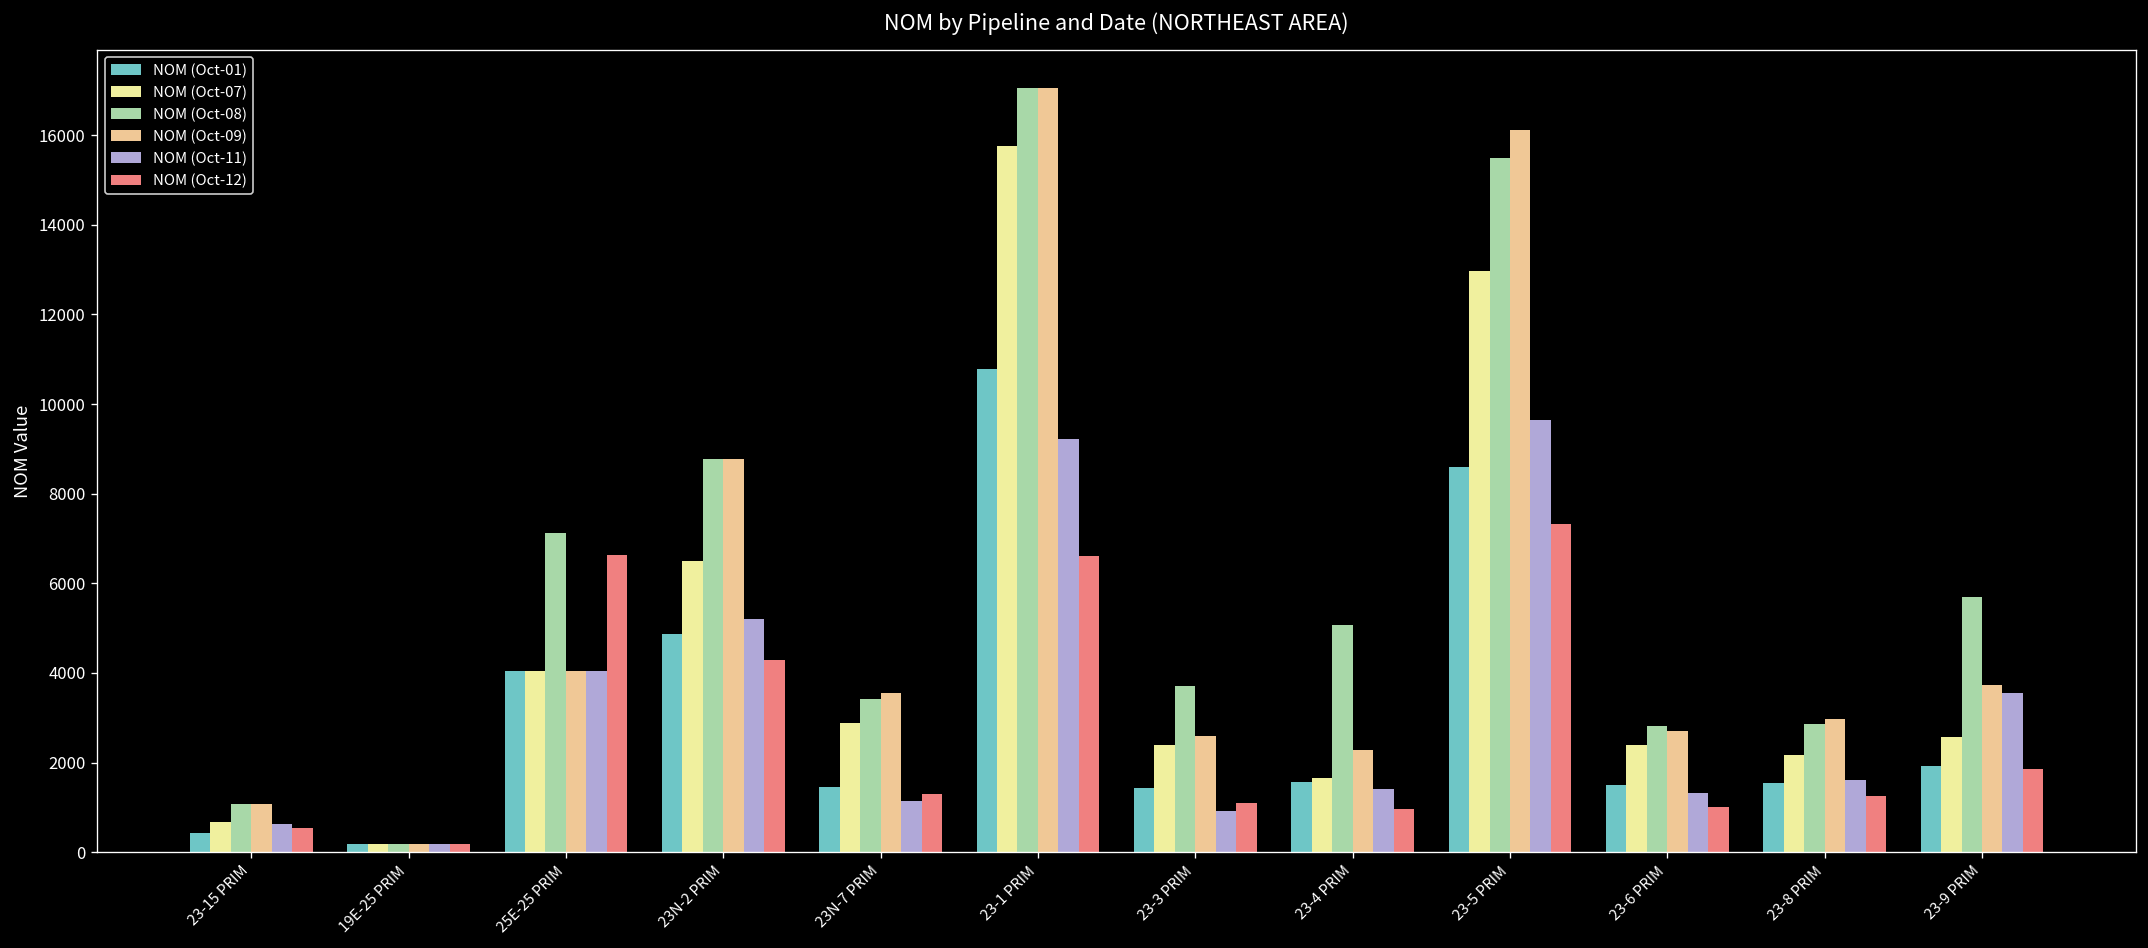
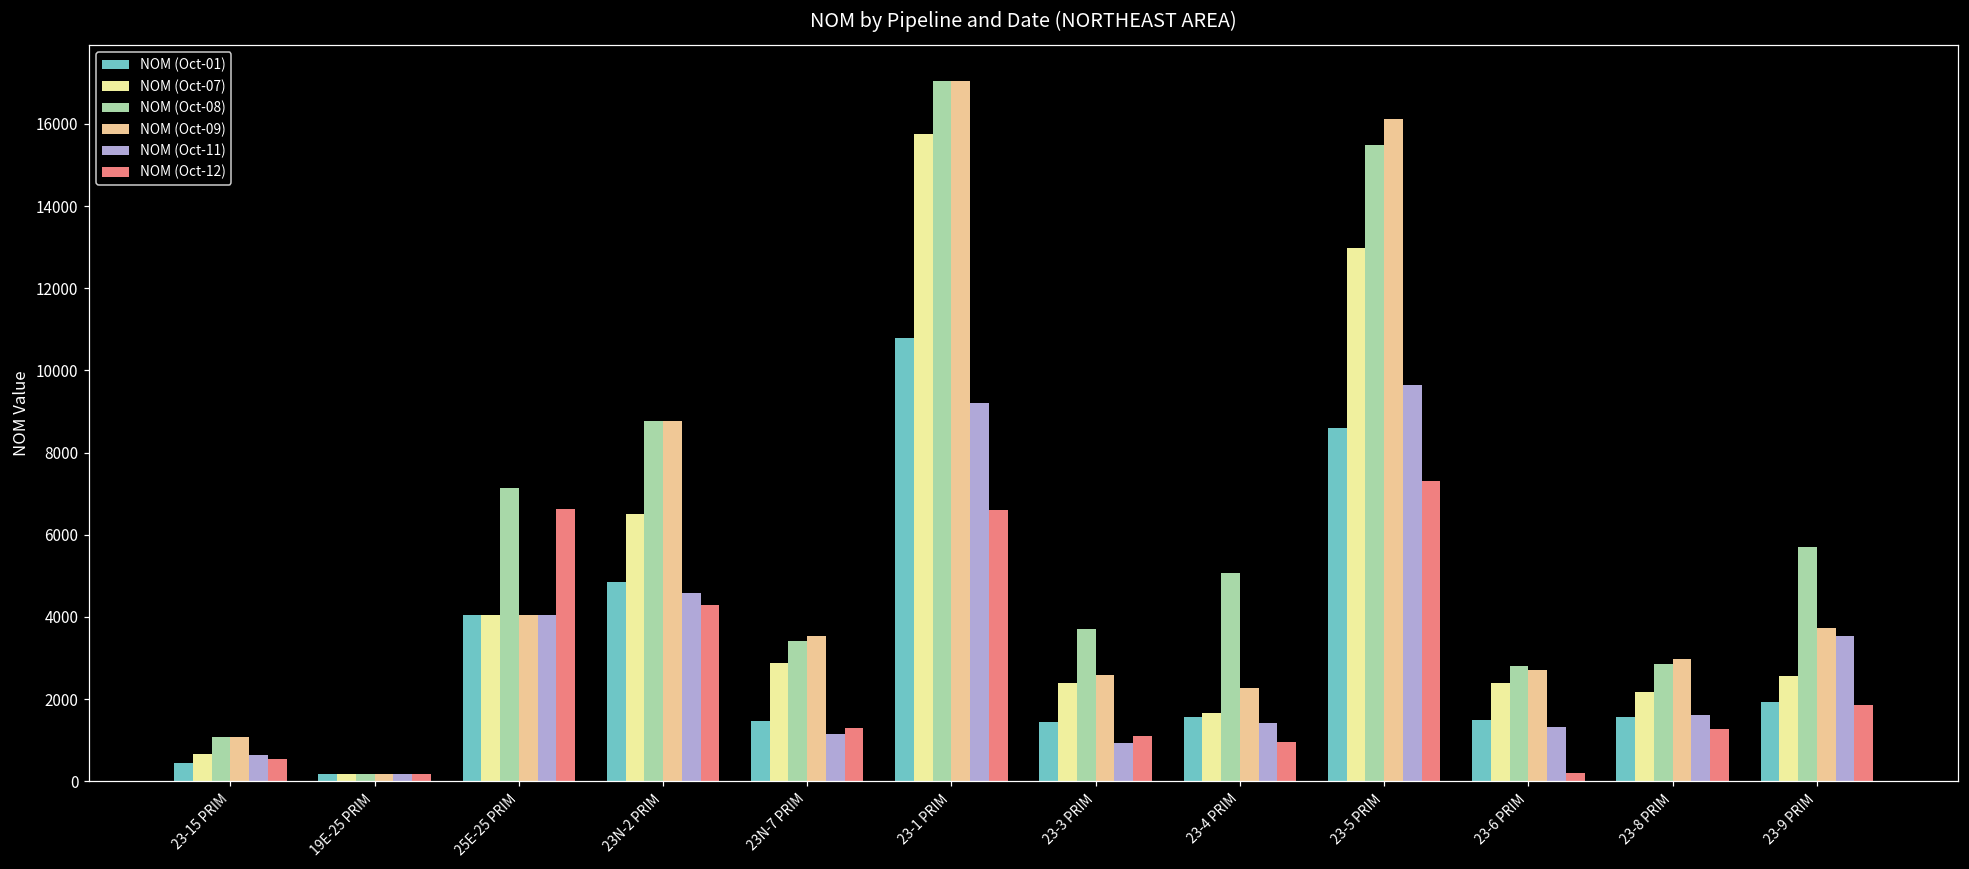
NOM (Oct-11), 23N-2 PRIM: 5200 -> 4600
NOM (Oct-12), 23-6 PRIM: 1000 -> 200
